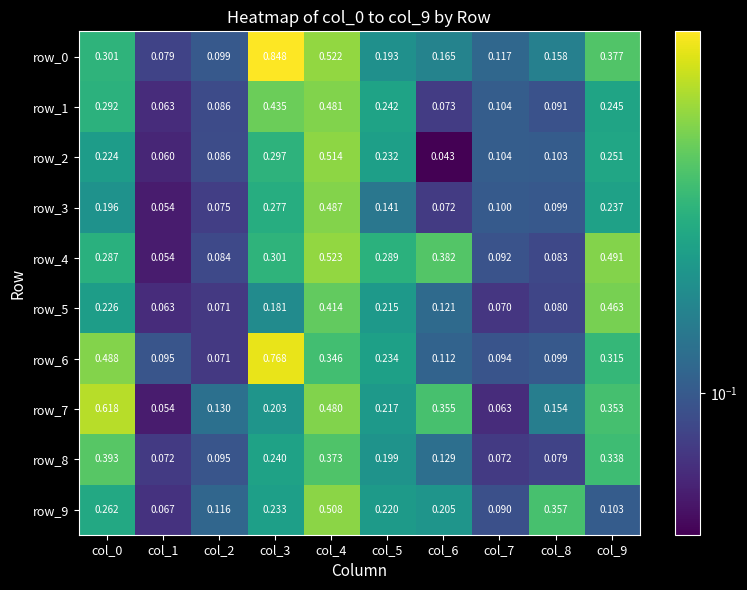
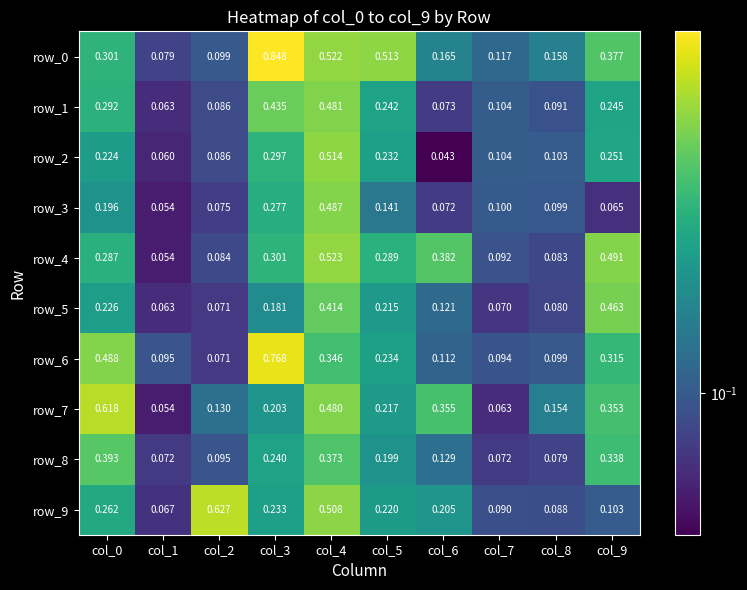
row_0, col_5: 0.193 -> 0.513
row_3, col_9: 0.237 -> 0.065
row_9, col_2: 0.116 -> 0.627
row_9, col_8: 0.357 -> 0.088
